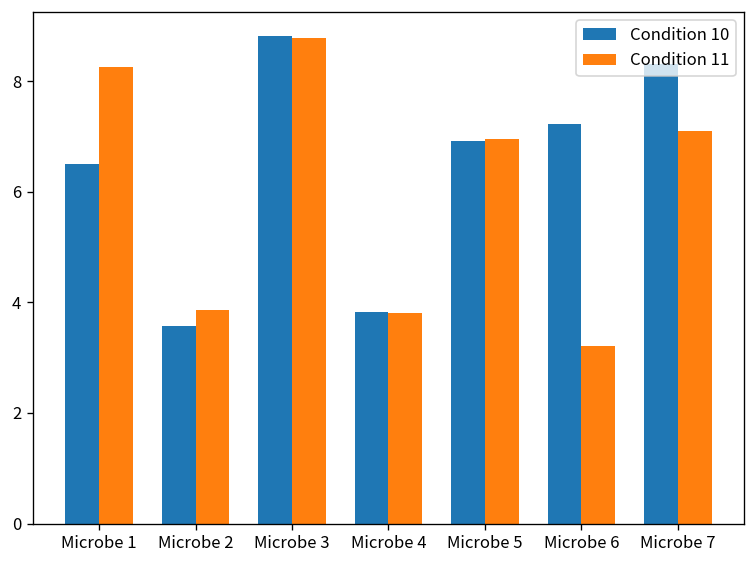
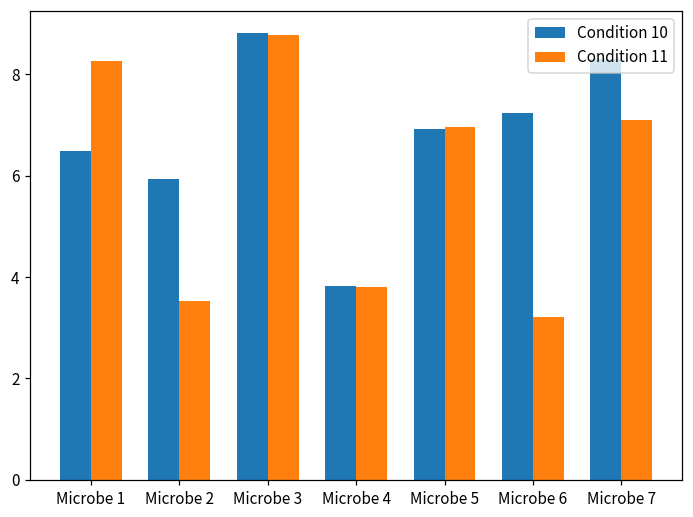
Condition 10, Microbe 2: 3.6 -> 5.9
Condition 11, Microbe 2: 3.9 -> 3.5
